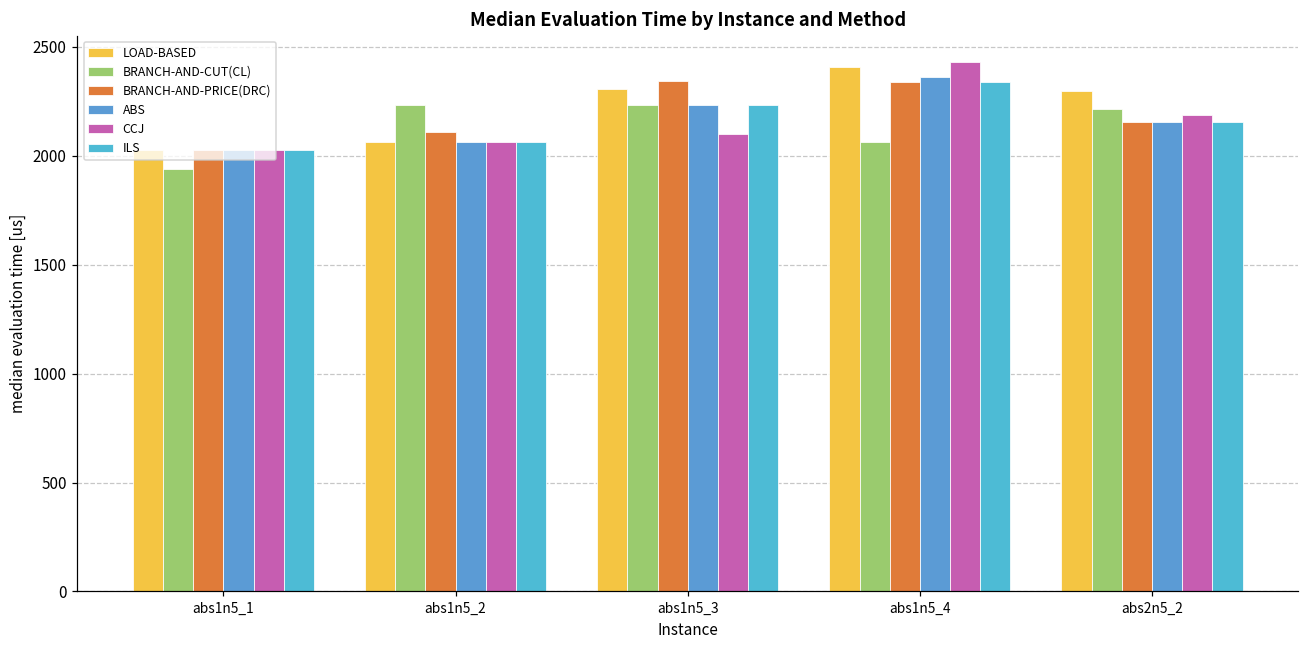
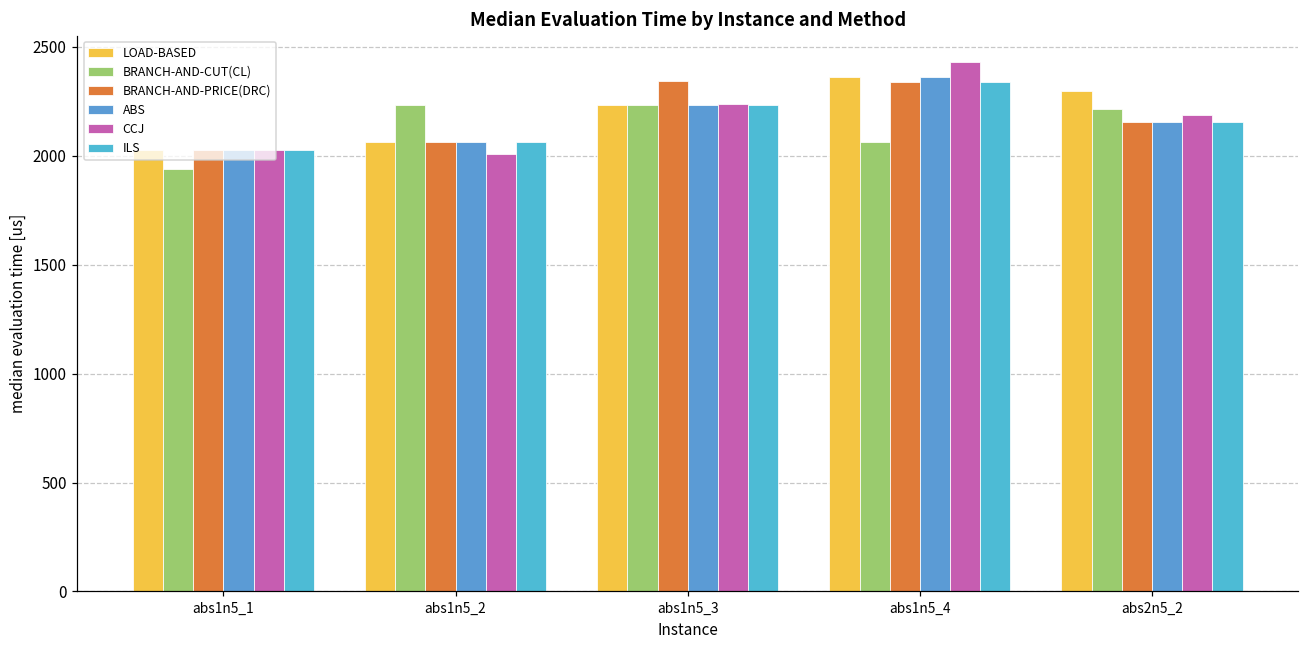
BRANCH-AND-PRICE(DRC), abs1n5_2: 2110 -> 2060
CCJ, abs1n5_2: 2060 -> 2010
LOAD-BASED, abs1n5_3: 2310 -> 2230
CCJ, abs1n5_3: 2100 -> 2240
LOAD-BASED, abs1n5_4: 2410 -> 2360
